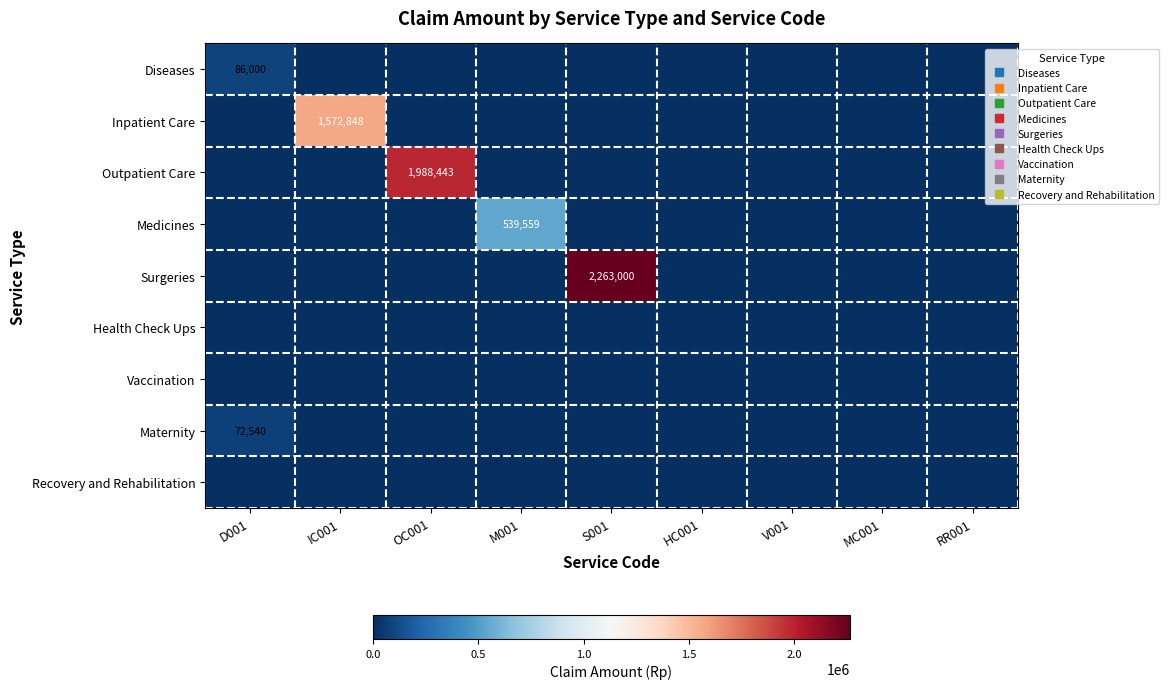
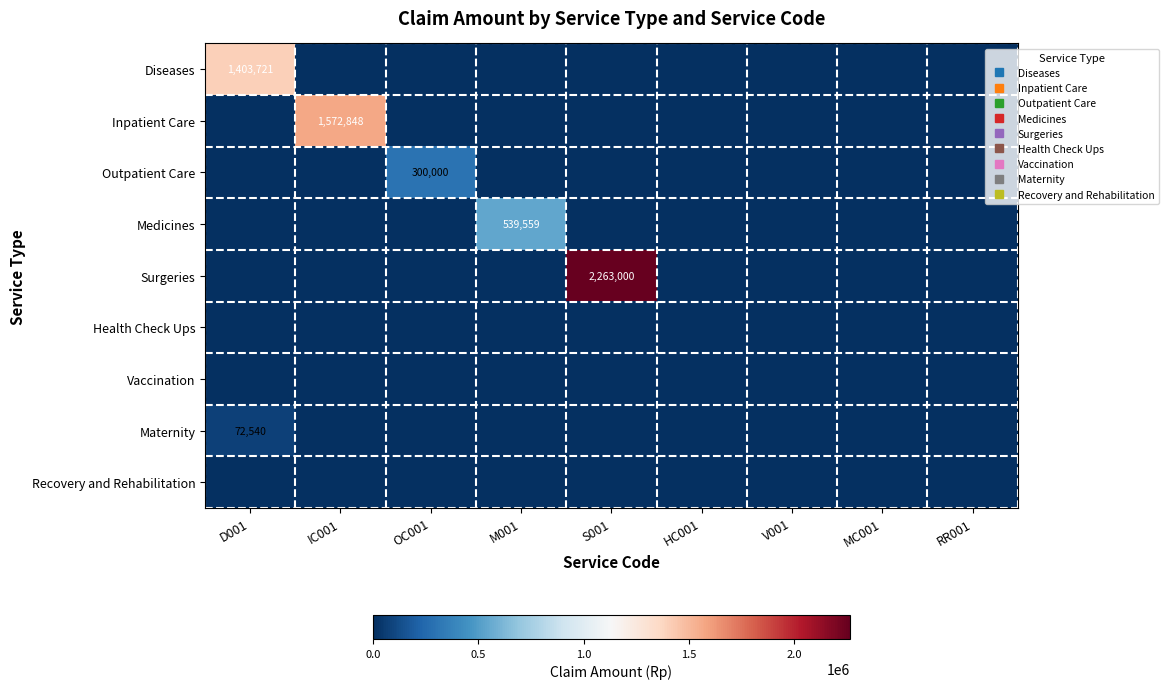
Diseases, D001: 86,000 -> 1,403,721
Outpatient Care, OC001: 1,988,443 -> 300,000
